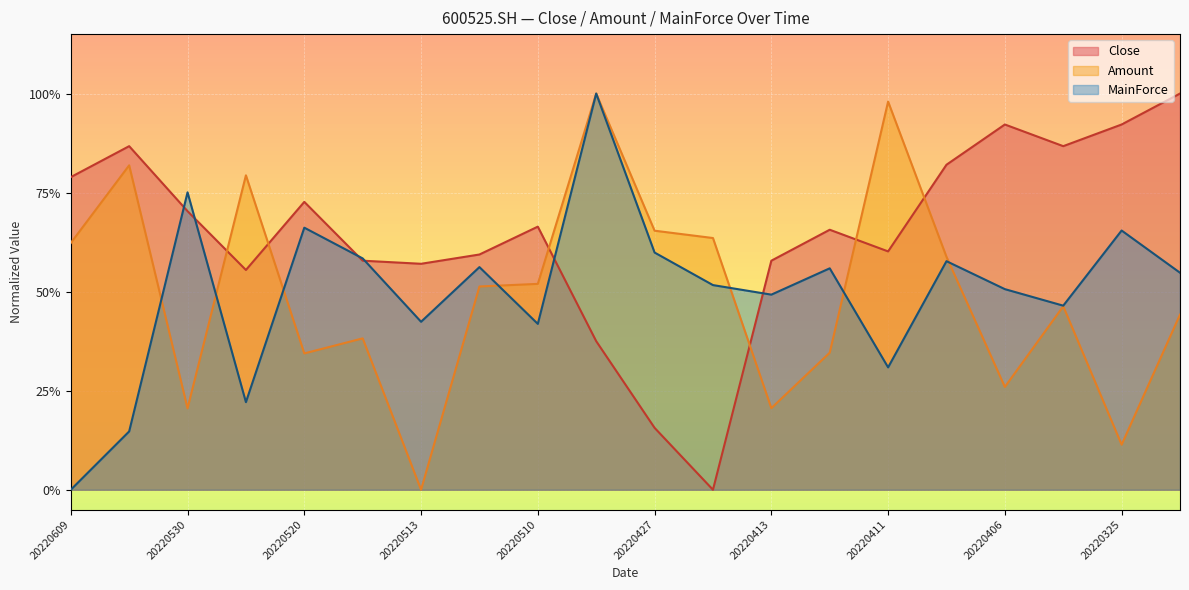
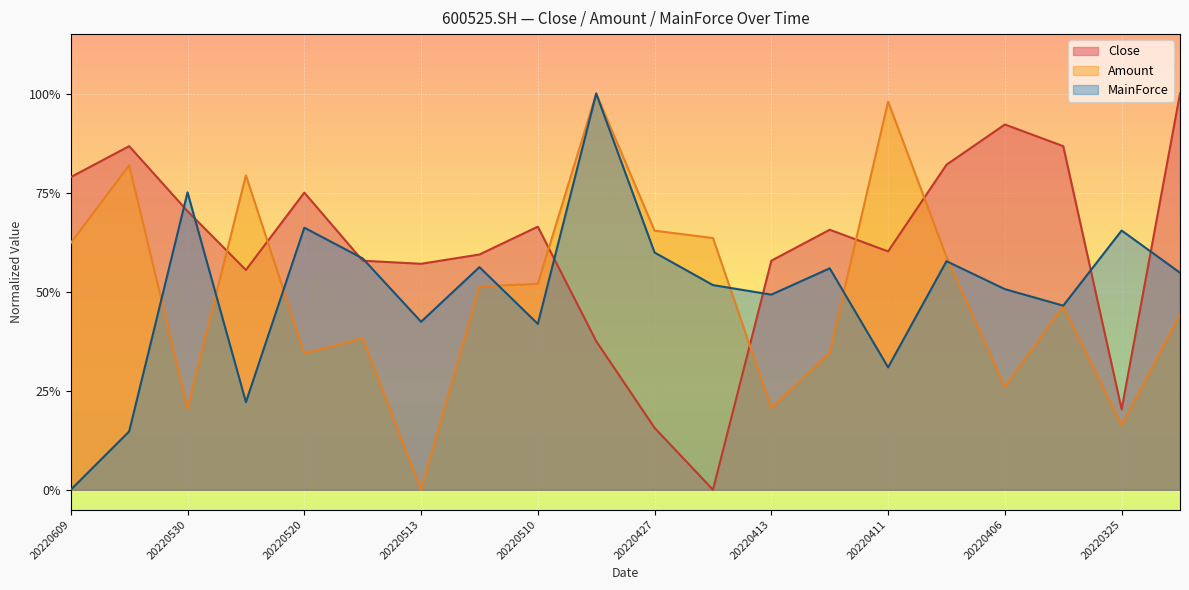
Close, 20220520: 73% -> 75%
Close, 20220325: 92% -> 20%
Amount, 20220325: 11% -> 16%
